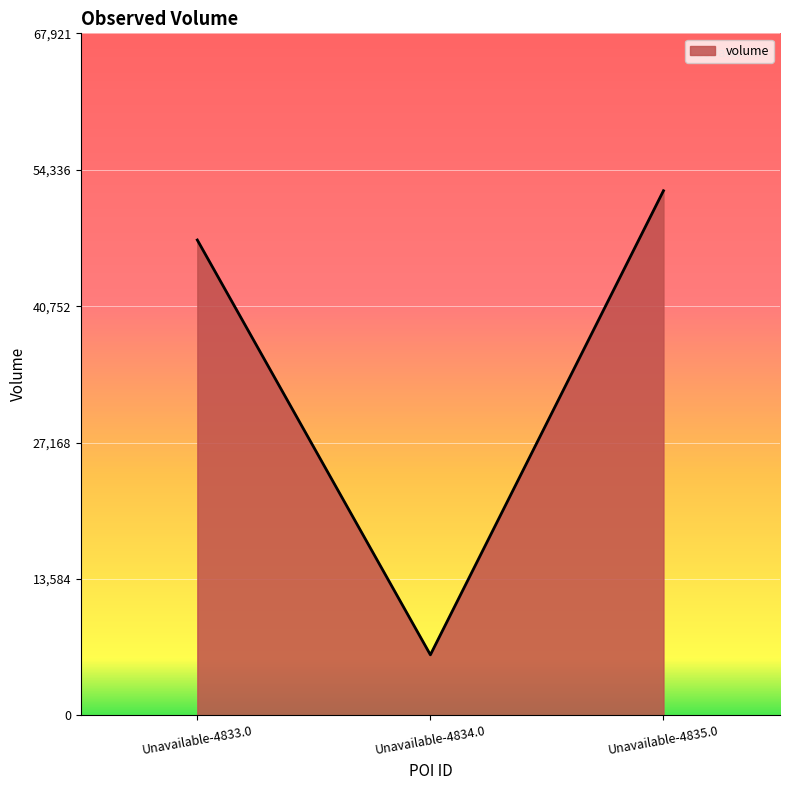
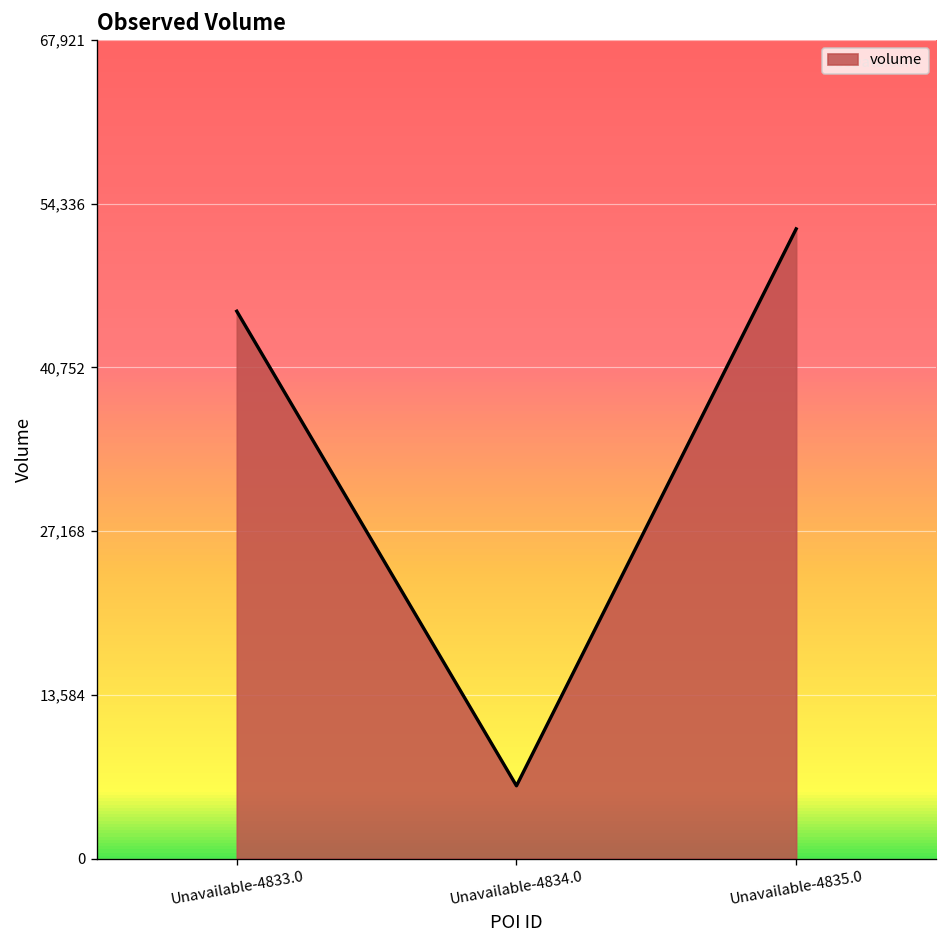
Unavailable-4833.0: 47,300 -> 45,400
